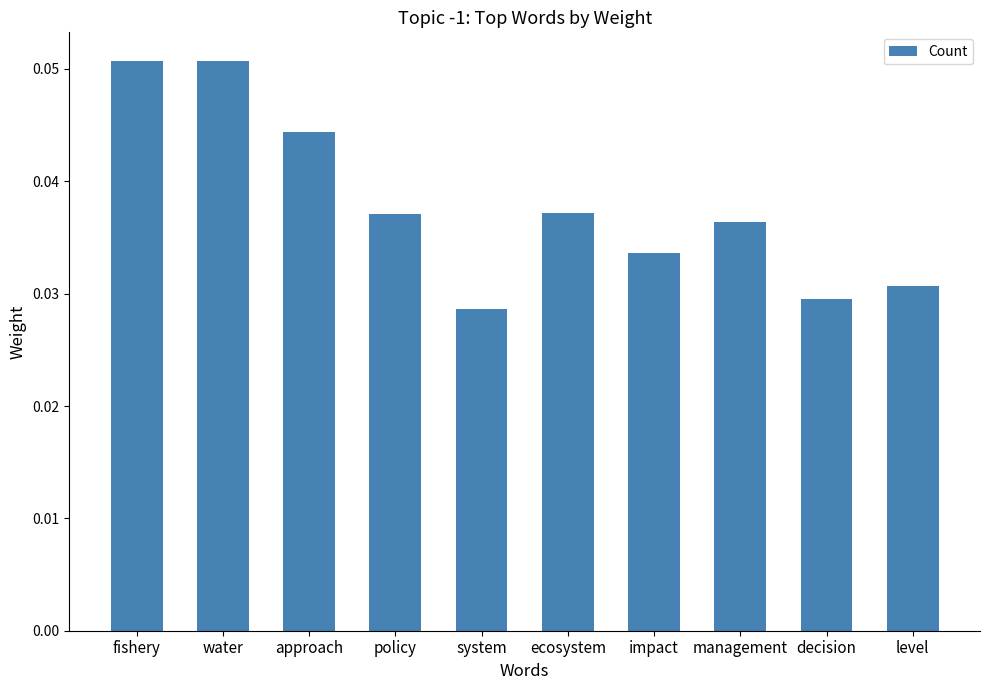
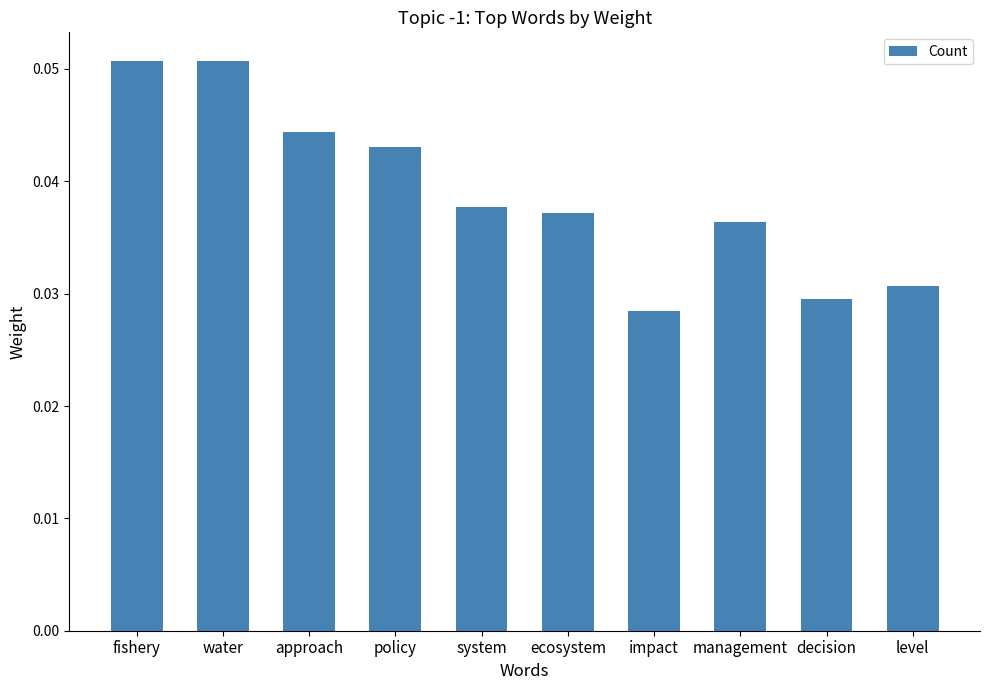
policy: 0.0371 -> 0.0431
system: 0.0286 -> 0.0378
impact: 0.0336 -> 0.0285
